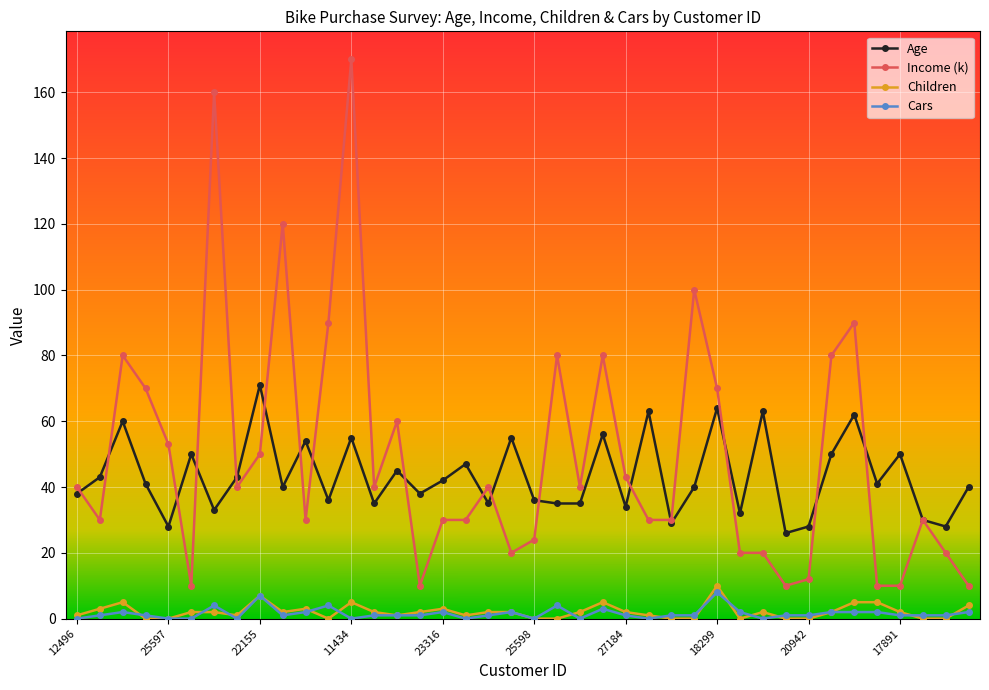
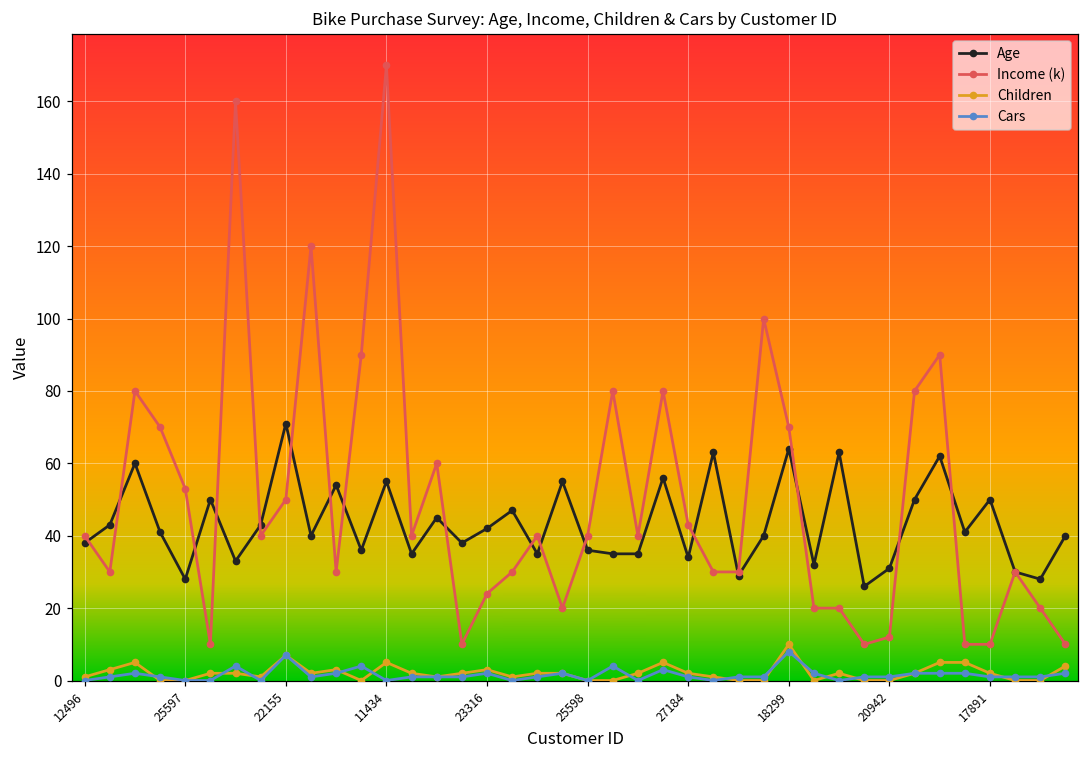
Bike Purchase Survey: Age, Income, Children & Cars by Customer ID, Income (k), 23316: 30 -> 24
Bike Purchase Survey: Age, Income, Children & Cars by Customer ID, Income (k), 25598: 24 -> 40
Bike Purchase Survey: Age, Income, Children & Cars by Customer ID, Age, 20942: 28 -> 31
